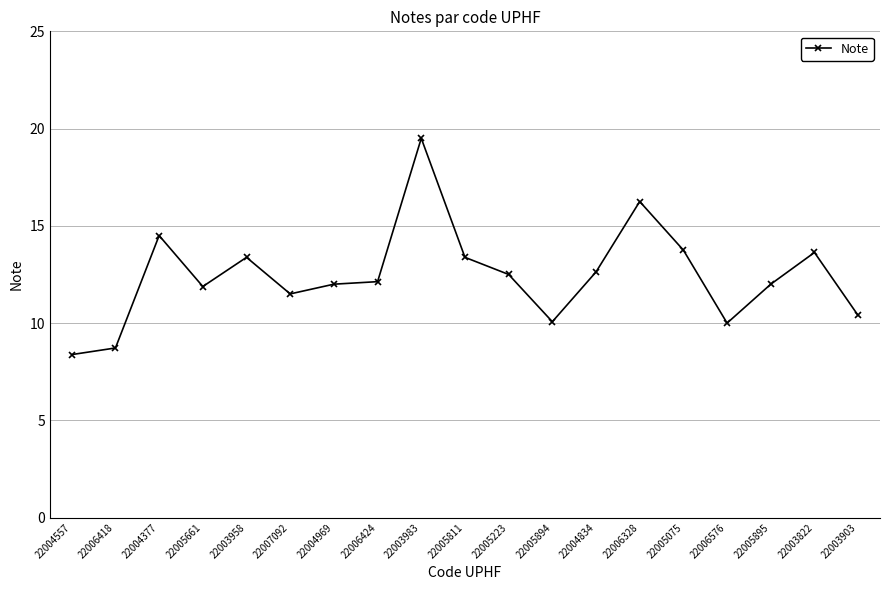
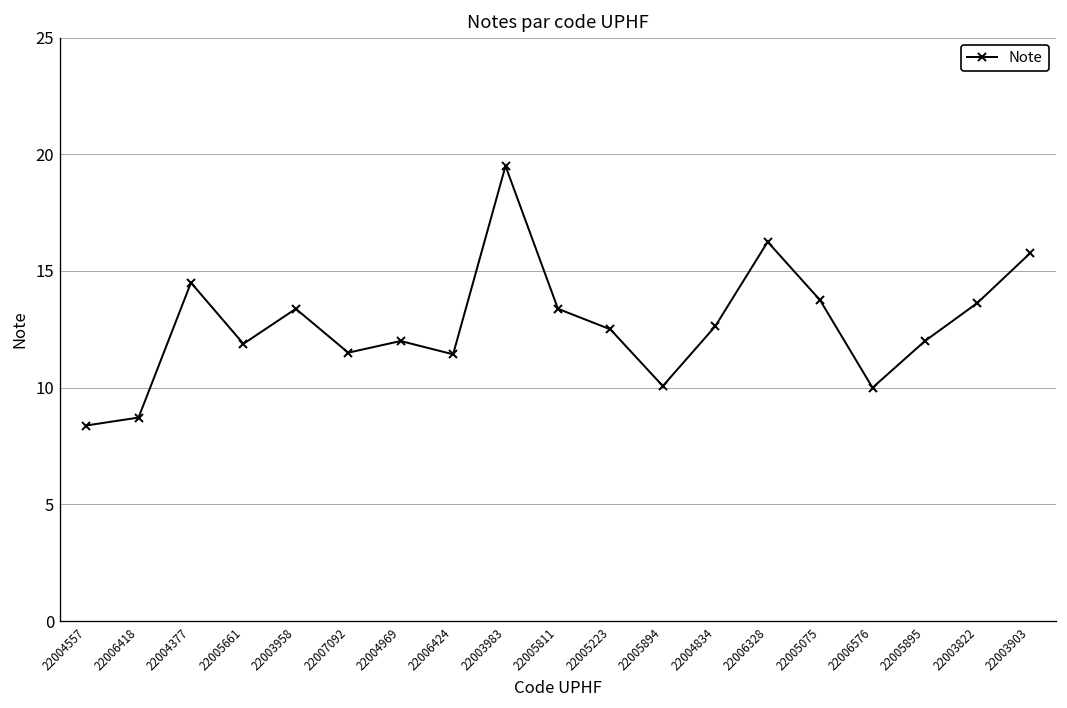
22006424: 12.1 -> 11.4
22003903: 10.4 -> 15.8
